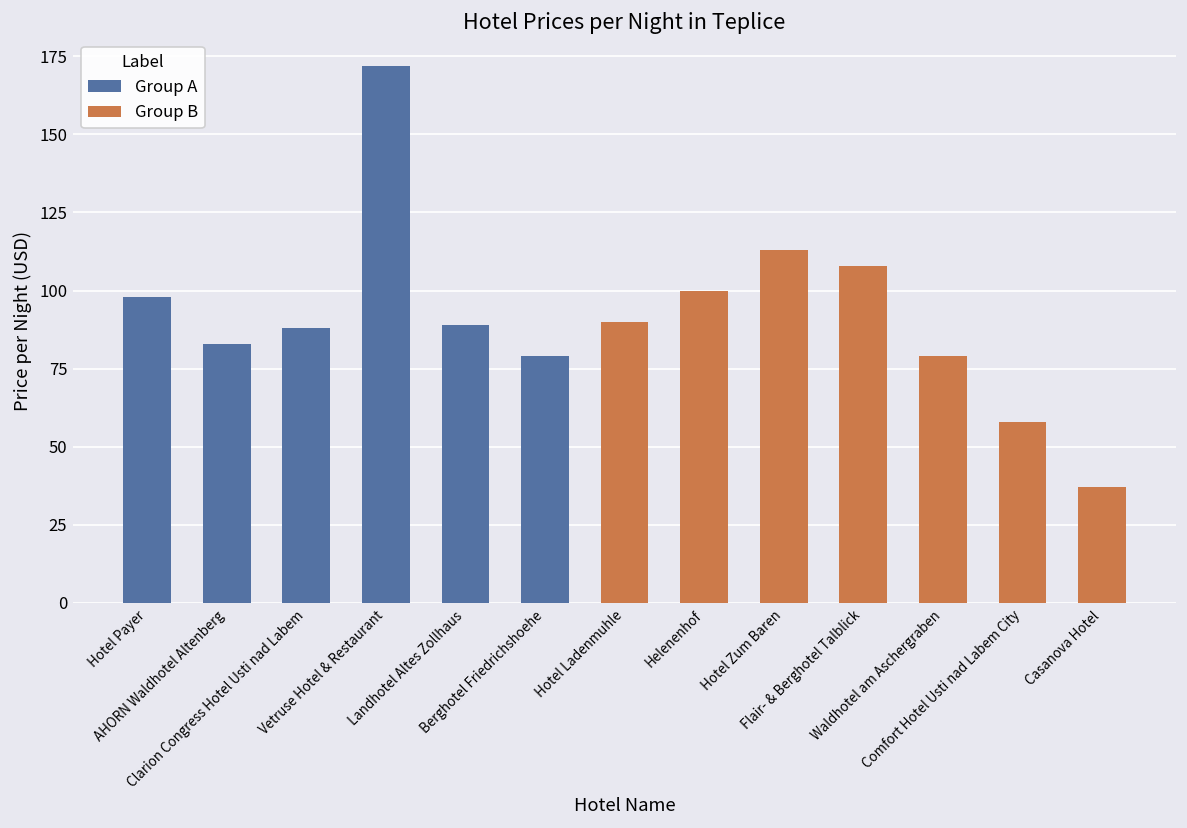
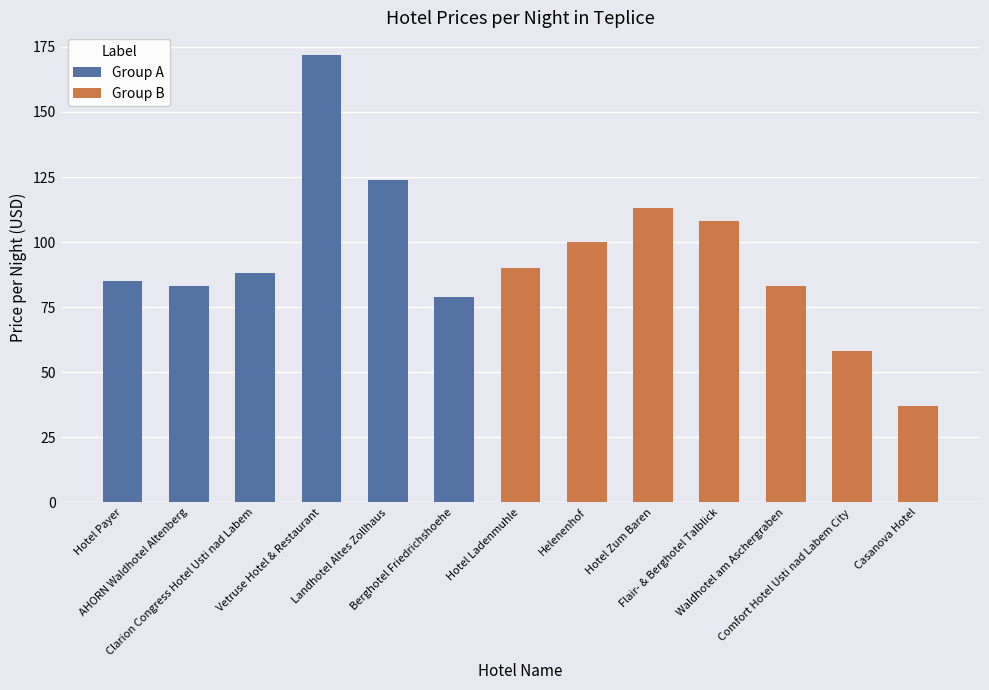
Group A, Hotel Payer: 98 -> 85
Group A, Landhotel Altes Zollhaus: 89 -> 124
Group B, Waldhotel am Aschergraben: 79 -> 83
